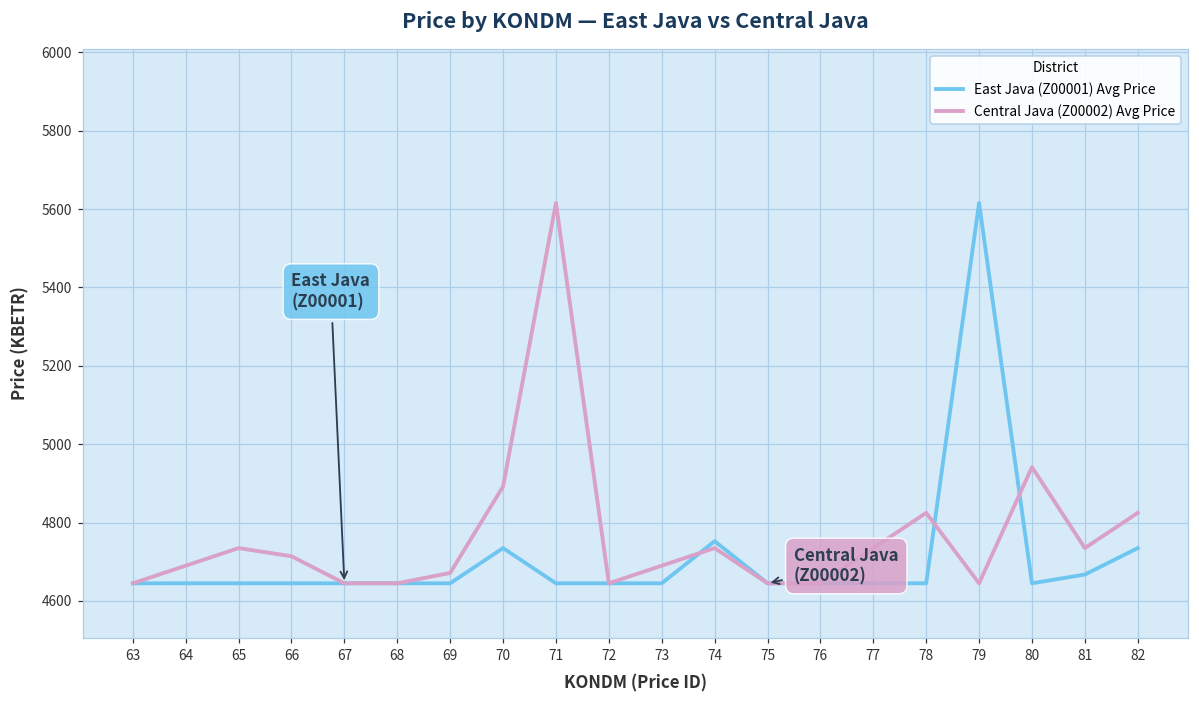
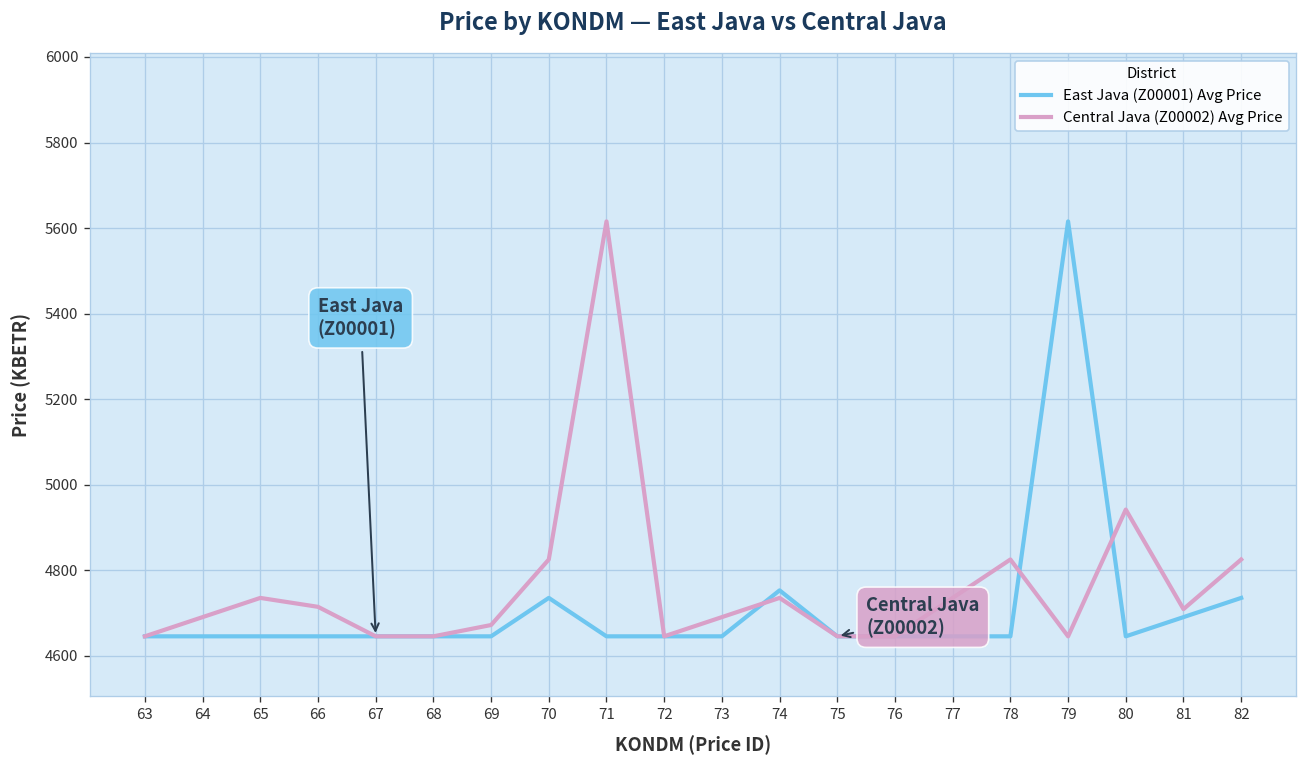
Central Java (Z00002) Avg Price, 70: 4890 -> 4820
East Java (Z00001) Avg Price, 81: 4670 -> 4690
Central Java (Z00002) Avg Price, 81: 4730 -> 4710
